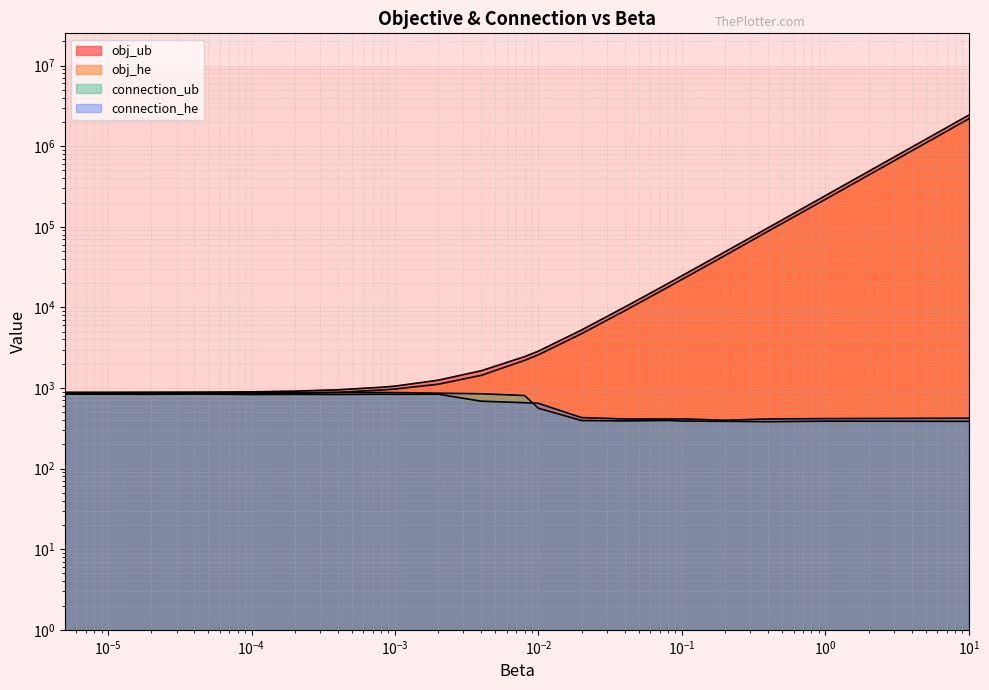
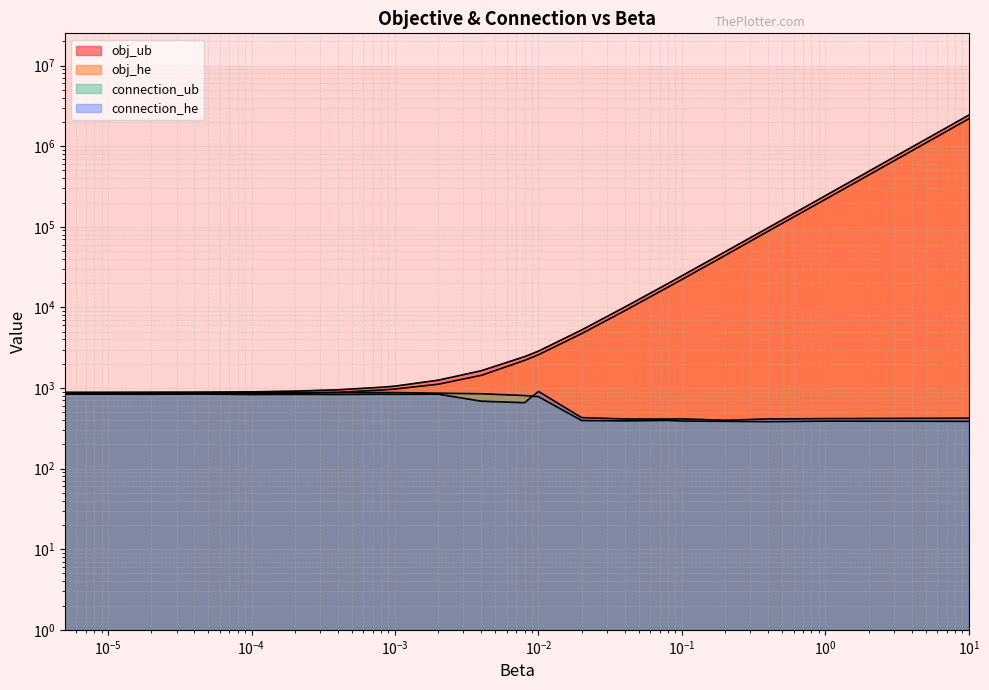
connection_ub, 10^-2: 600 -> 800
connection_he, 10^-2: 600 -> 900
